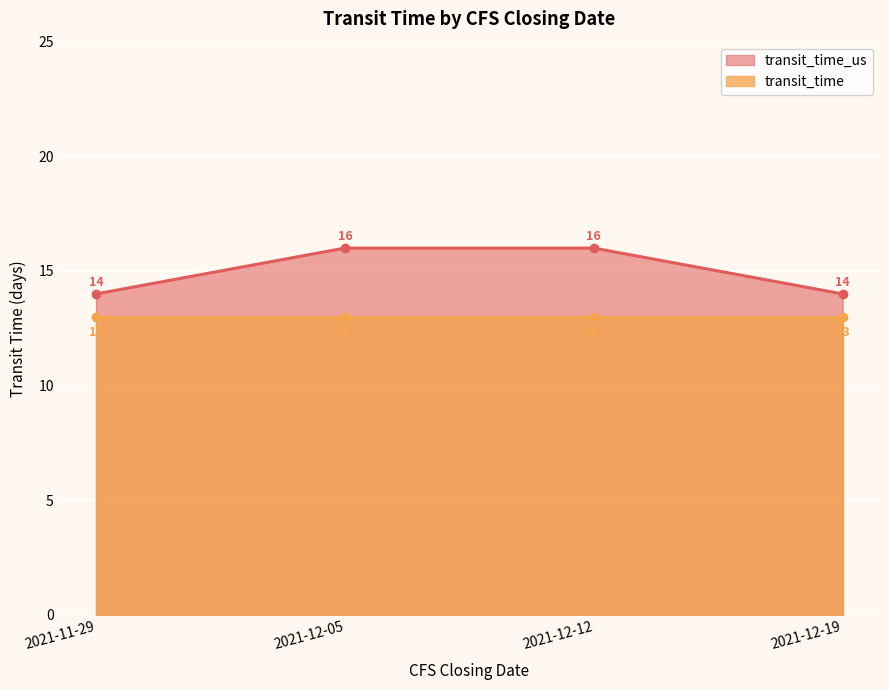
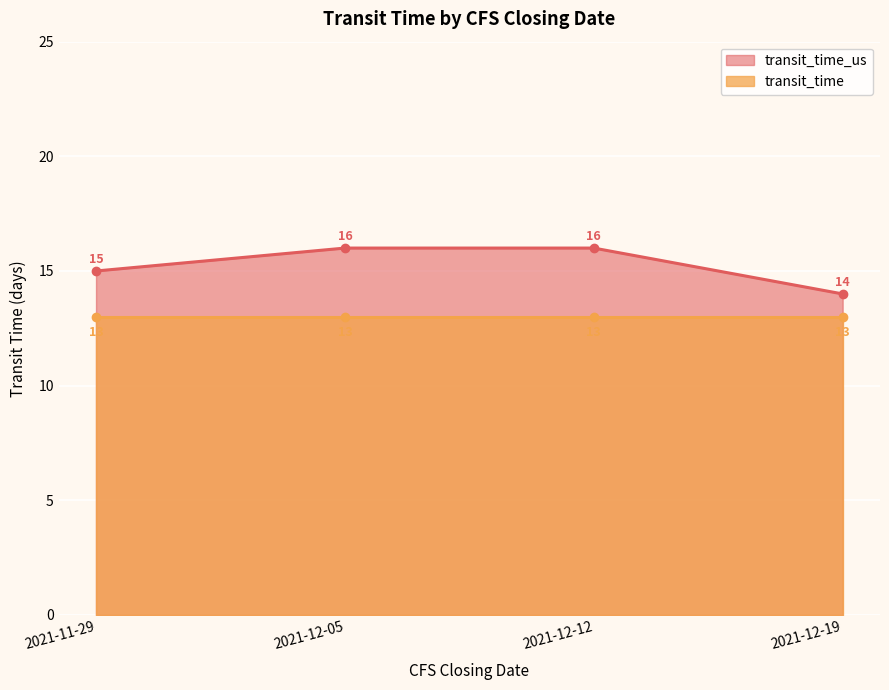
transit_time_us, 2021-11-29: 14 -> 15
